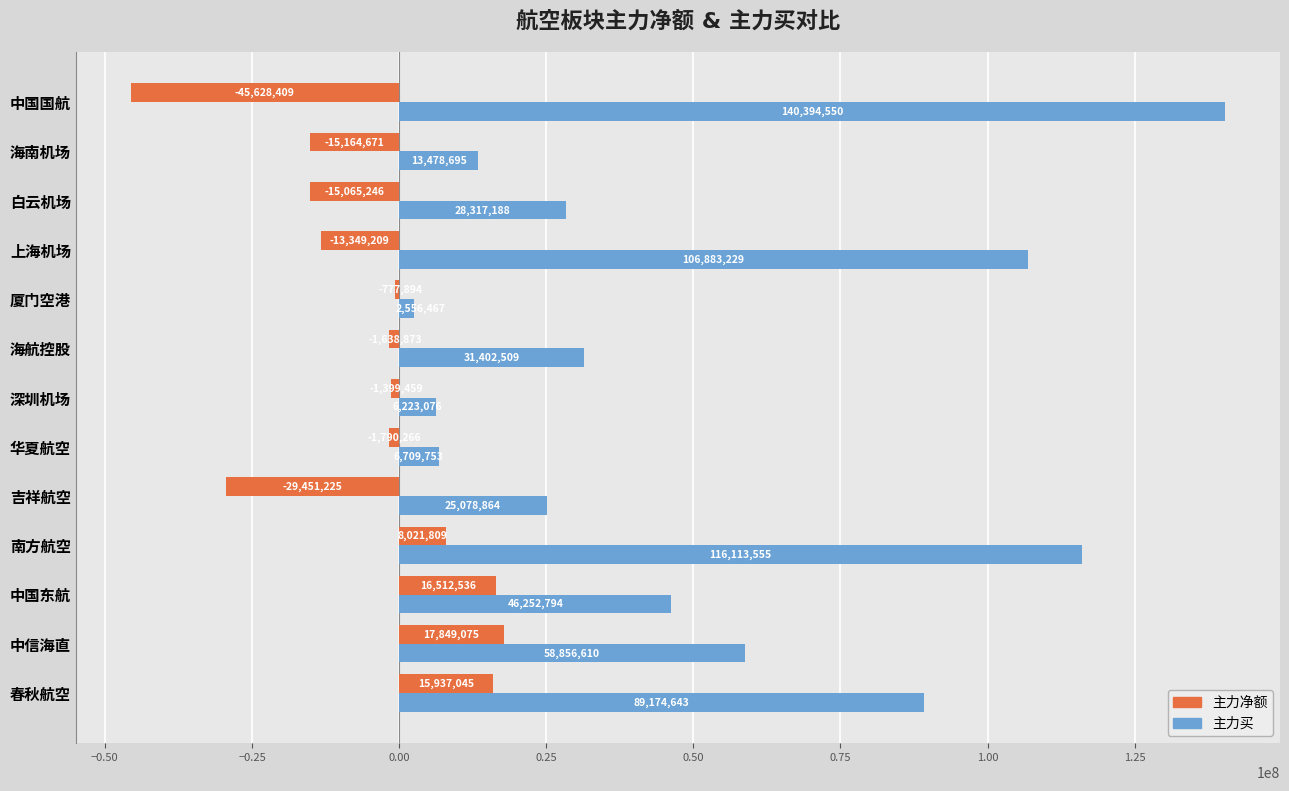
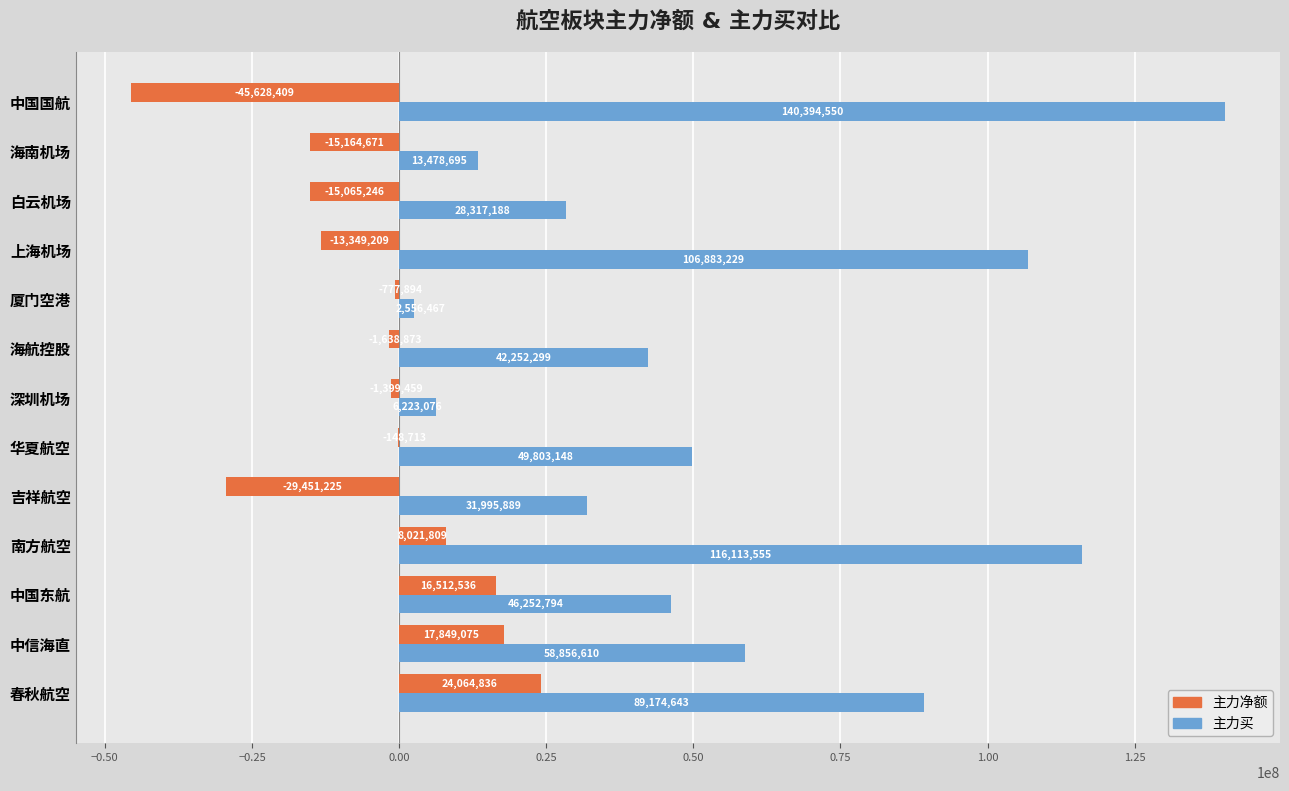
主力买, 海航控股: 31,402,509 -> 42,252,299
主力净额, 华夏航空: -2000000 -> 0
主力买, 华夏航空: 6,709,753 -> 49,803,148
主力买, 吉祥航空: 25,078,864 -> 31,995,889
主力净额, 春秋航空: 15,937,045 -> 24,064,836
